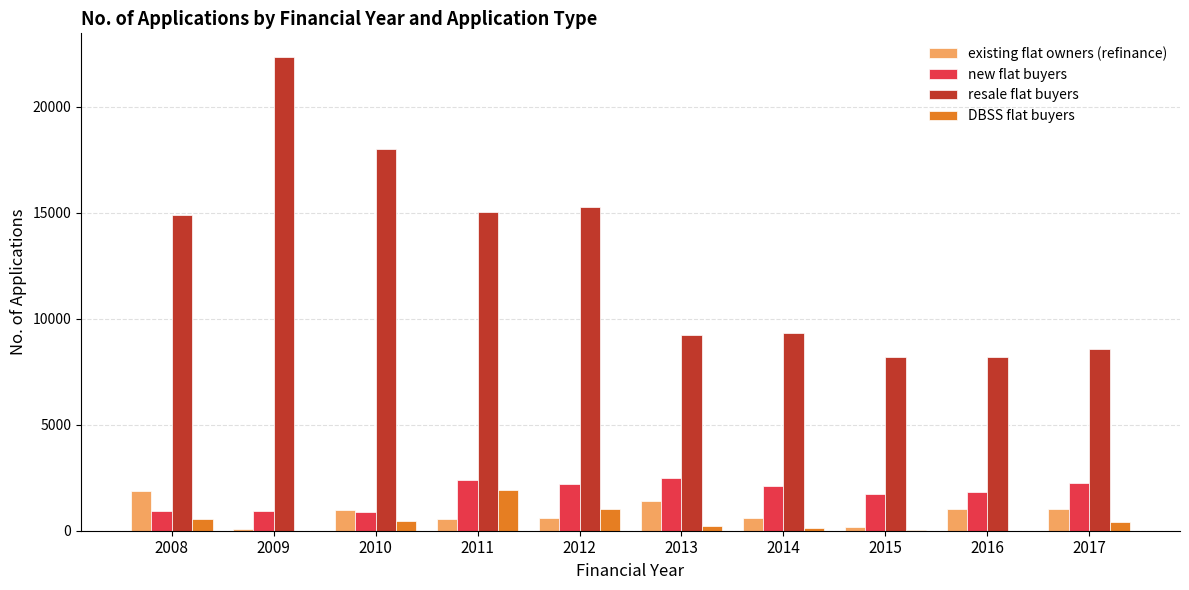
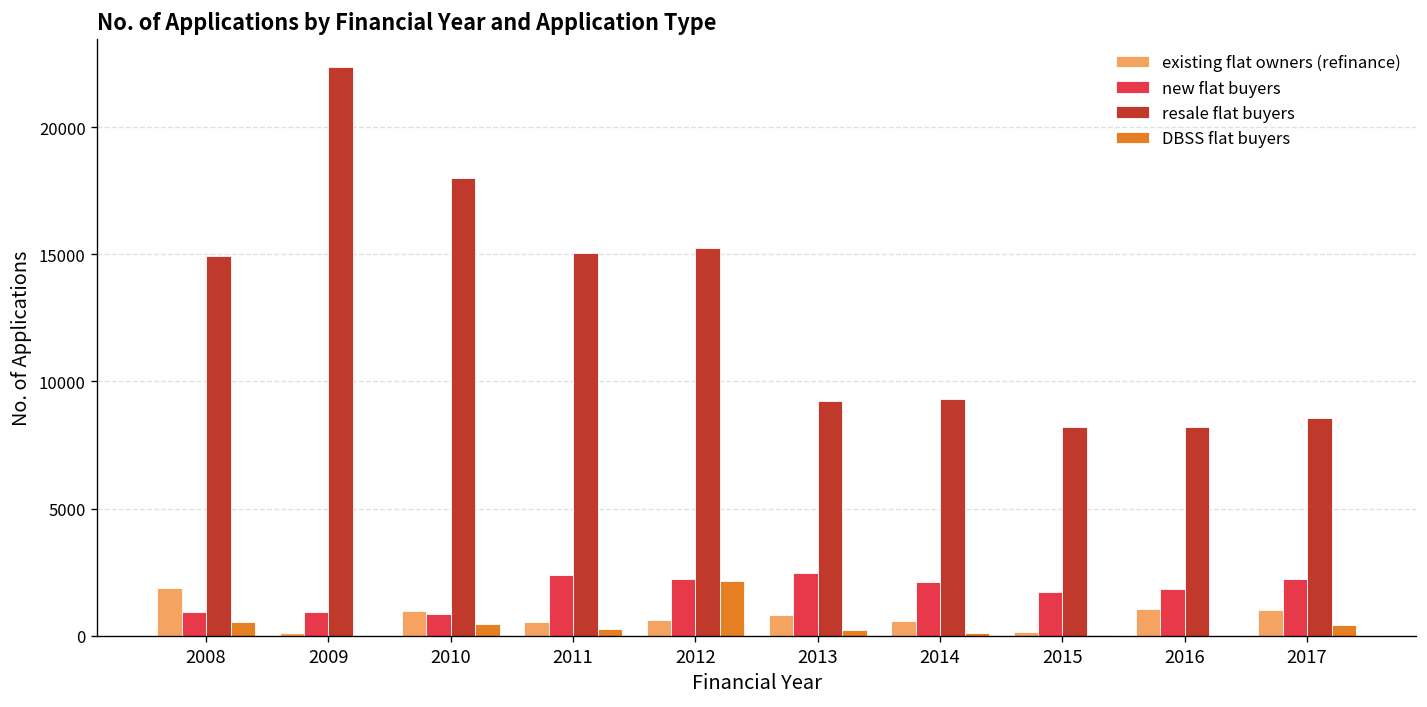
DBSS flat buyers, 2011: 1900 -> 300
DBSS flat buyers, 2012: 1000 -> 2200
existing flat owners (refinance), 2013: 1400 -> 800
